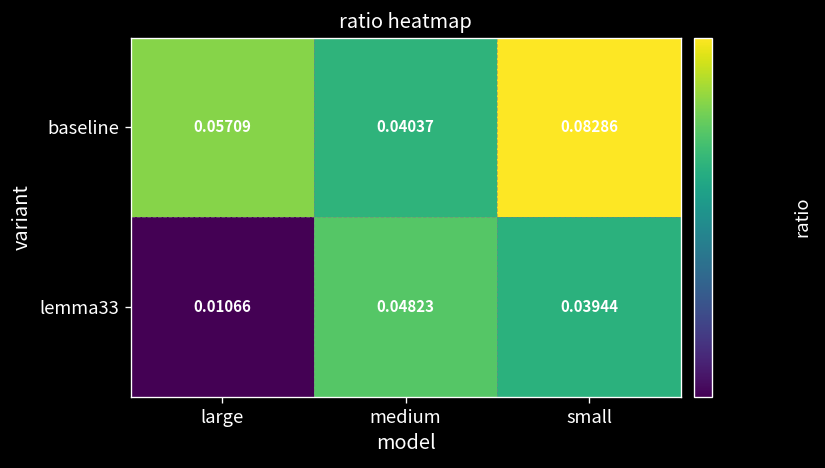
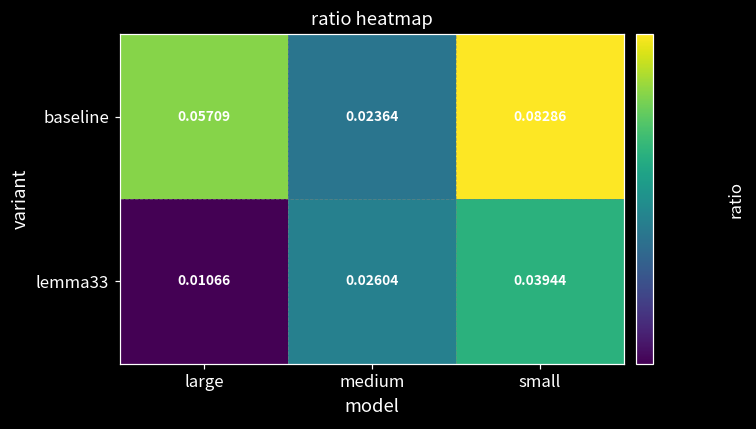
baseline, medium: 0.04037 -> 0.02364
lemma33, medium: 0.04823 -> 0.02604
